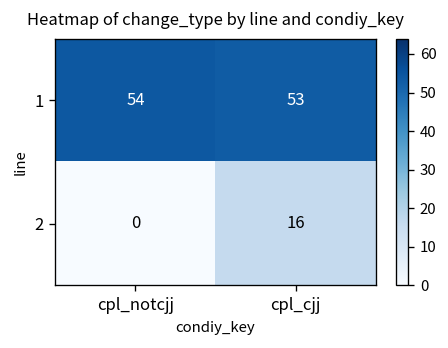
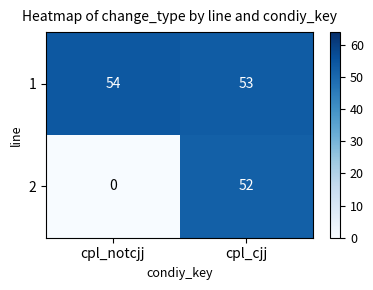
2, cpl_cjj: 16 -> 52
